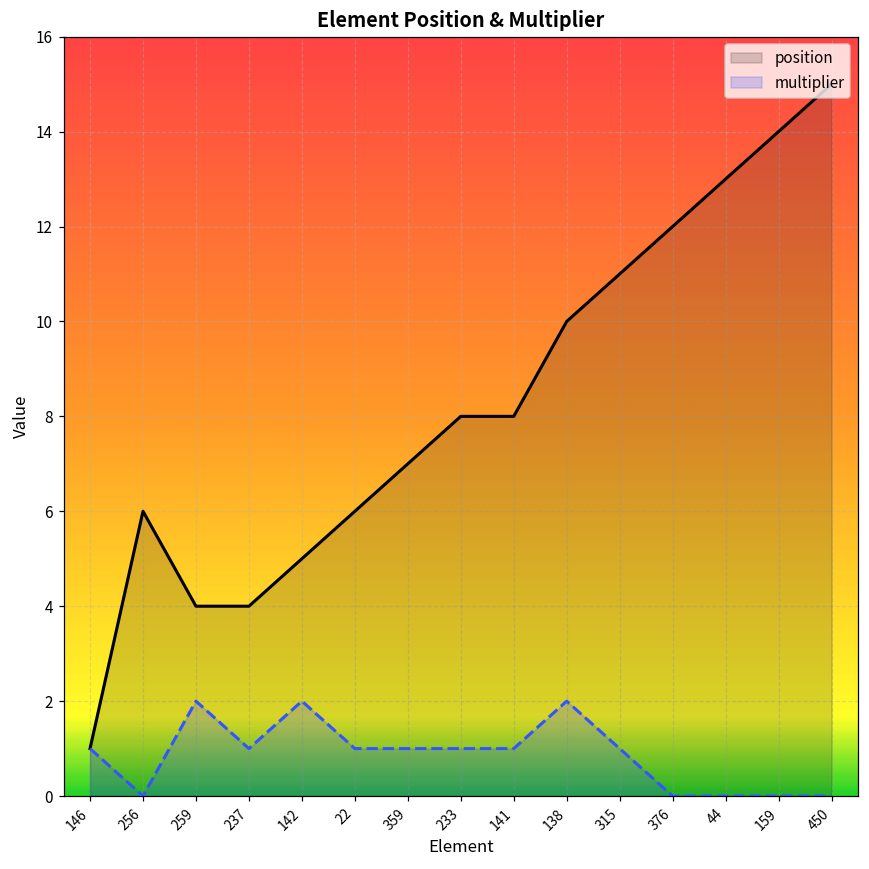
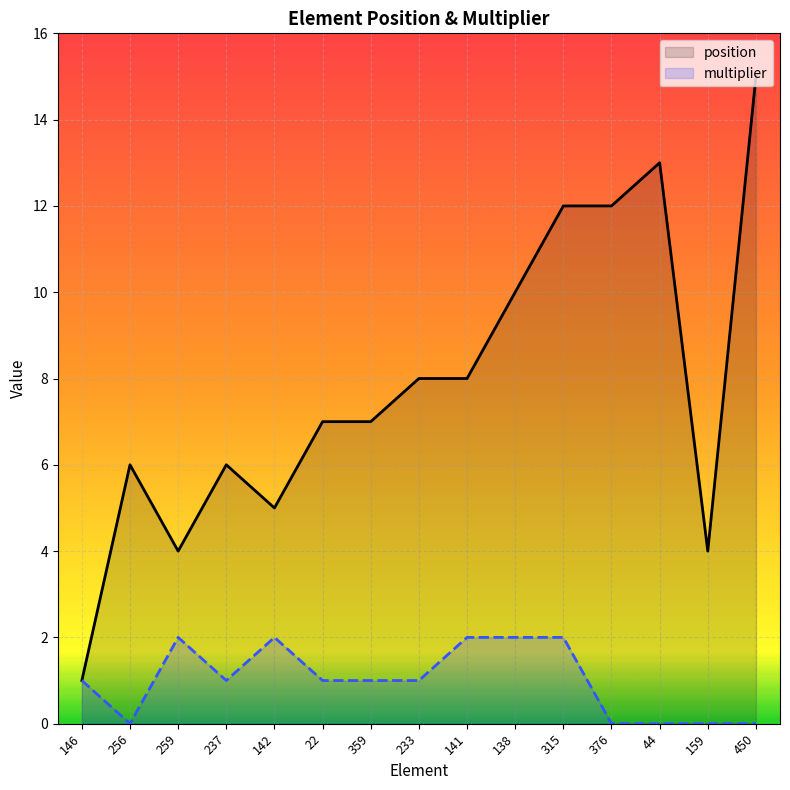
position, 237: 4 -> 6
position, 22: 6 -> 7
multiplier, 141: 1 -> 2
position, 315: 11 -> 12
multiplier, 315: 1 -> 2
position, 159: 14 -> 4
